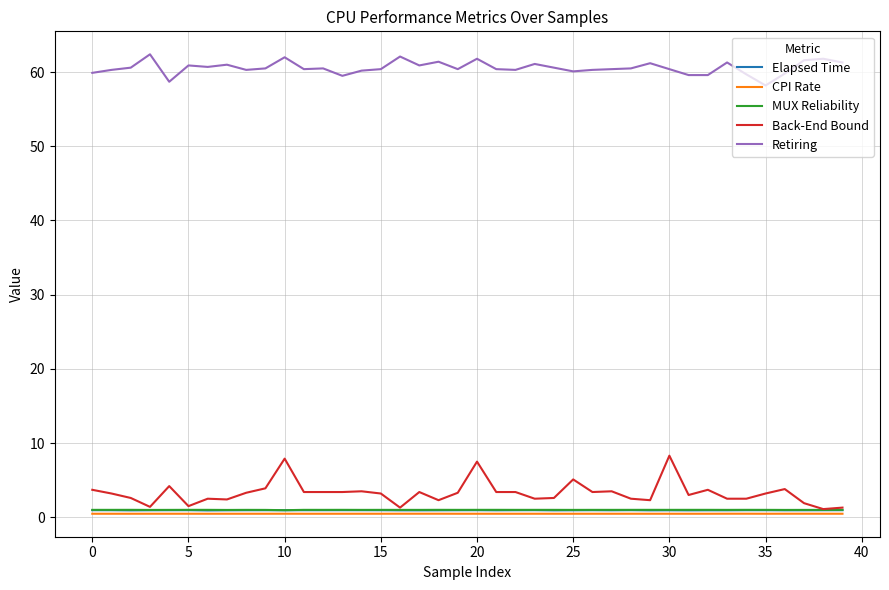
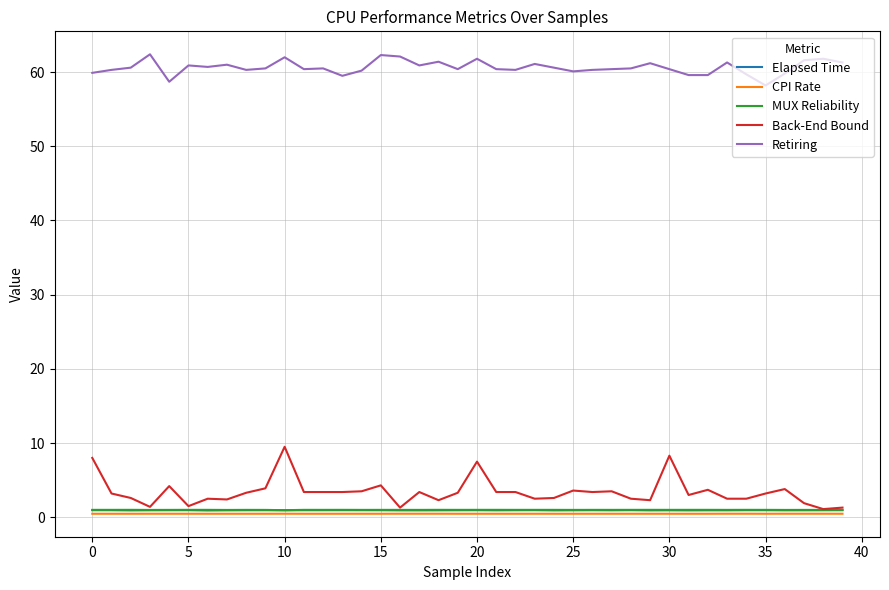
Back-End Bound, 0: 4 -> 8
Back-End Bound, 10: 8 -> 10
Back-End Bound, 15: 3 -> 4
Retiring, 15: 60 -> 62
Back-End Bound, 25: 5 -> 4
